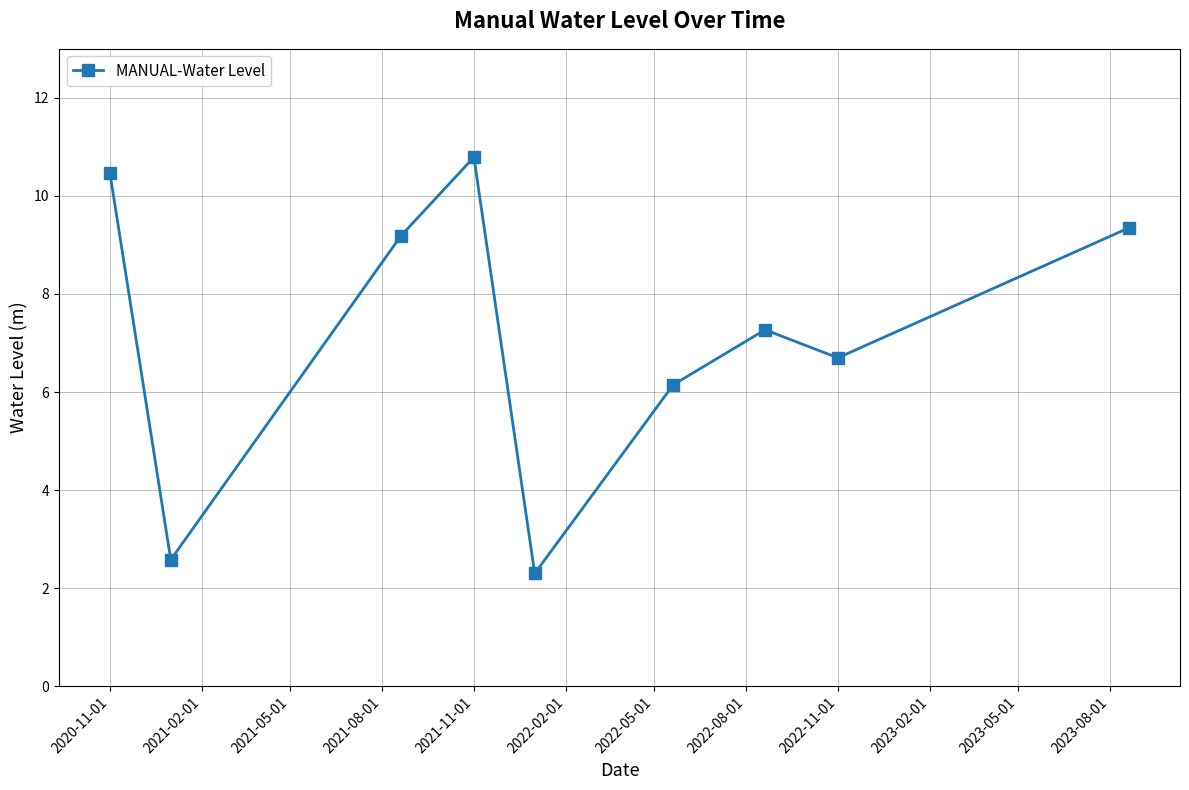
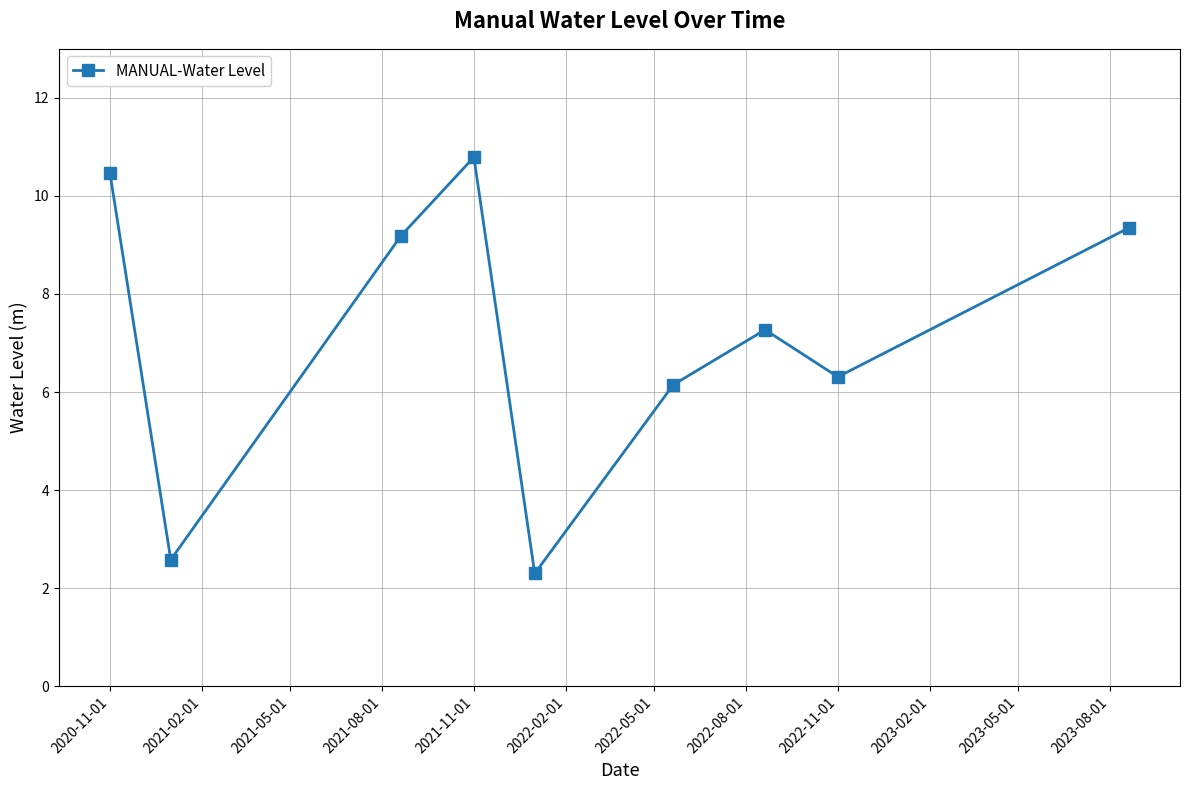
2022-11-01: 6.7 -> 6.3
